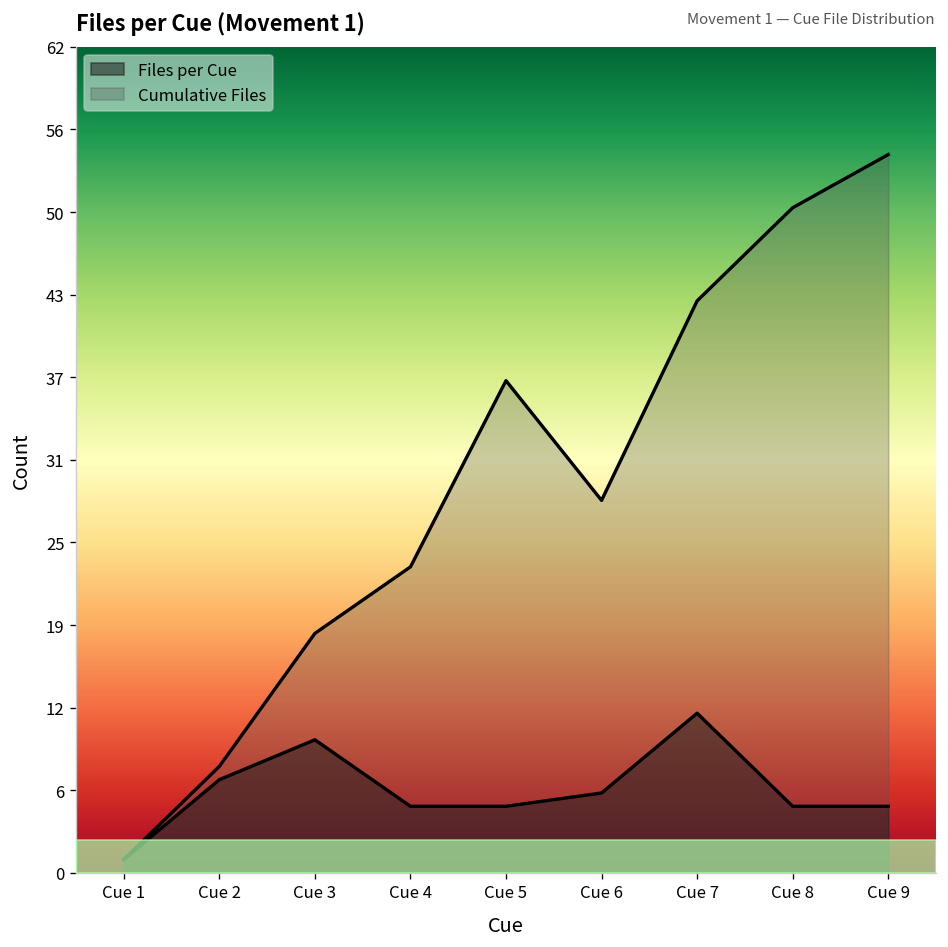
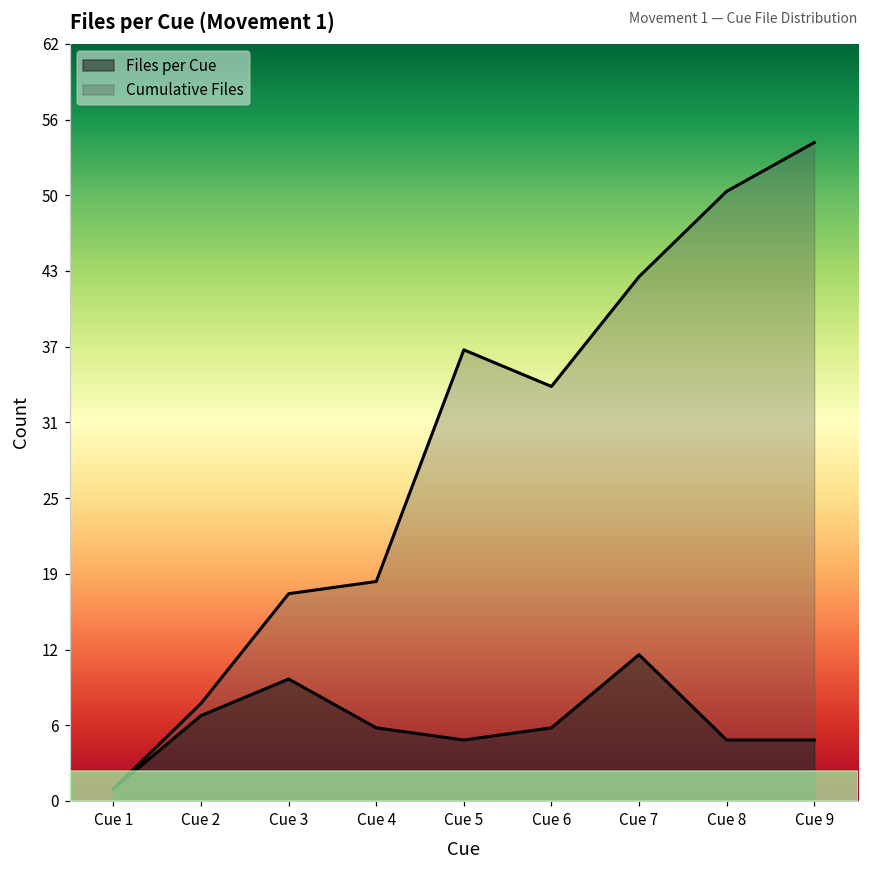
Cumulative Files, Cue 3: 18 -> 17
Files per Cue, Cue 4: 5 -> 6
Cumulative Files, Cue 4: 23 -> 18
Cumulative Files, Cue 6: 28 -> 34
